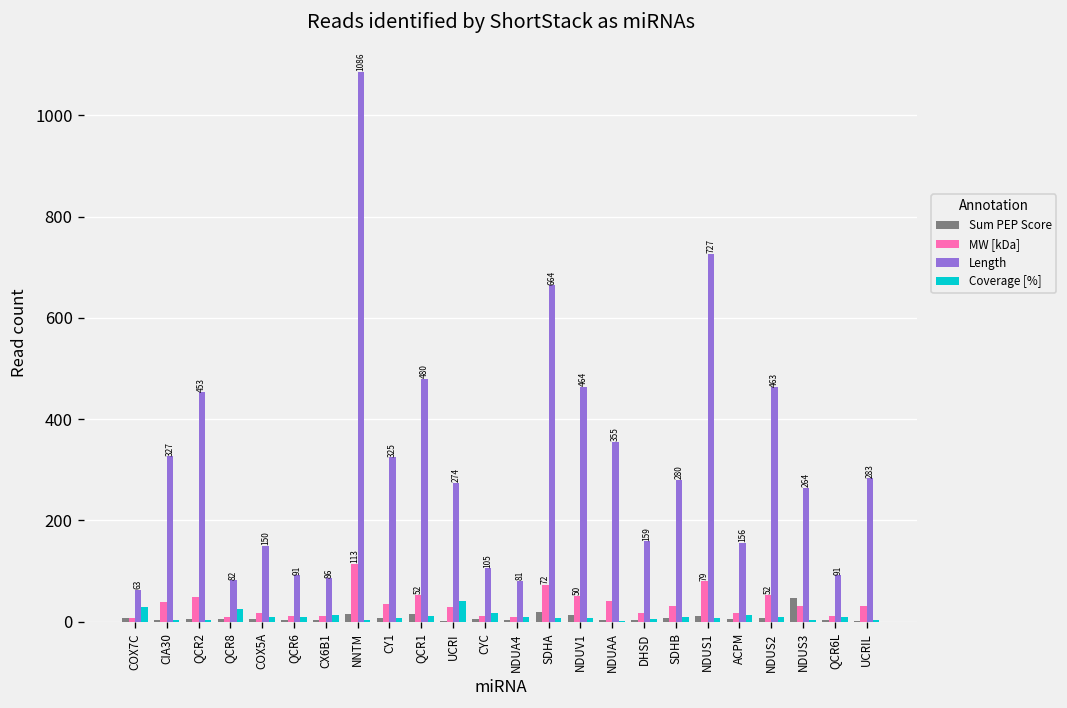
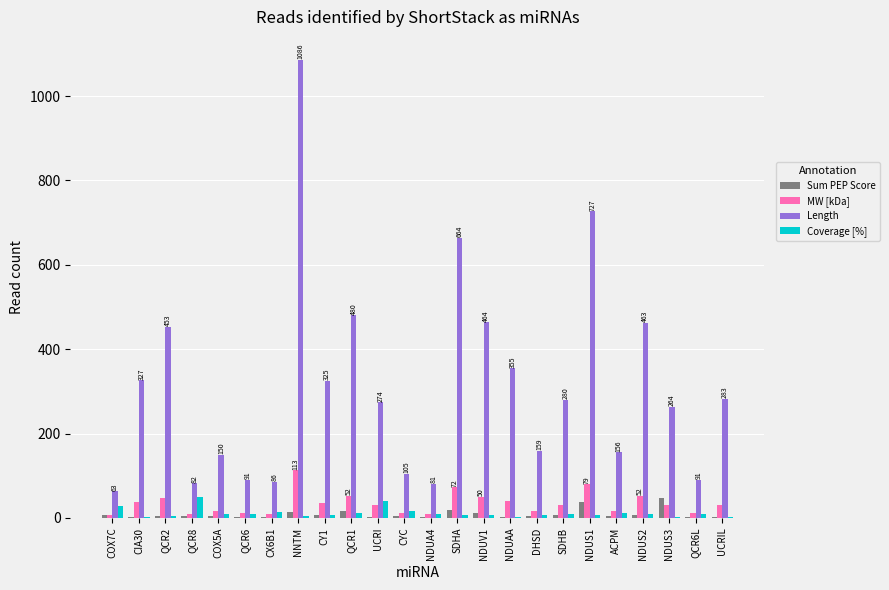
Coverage [%], QCR8: 20 -> 50
Sum PEP Score, NDUS1: 10 -> 40
